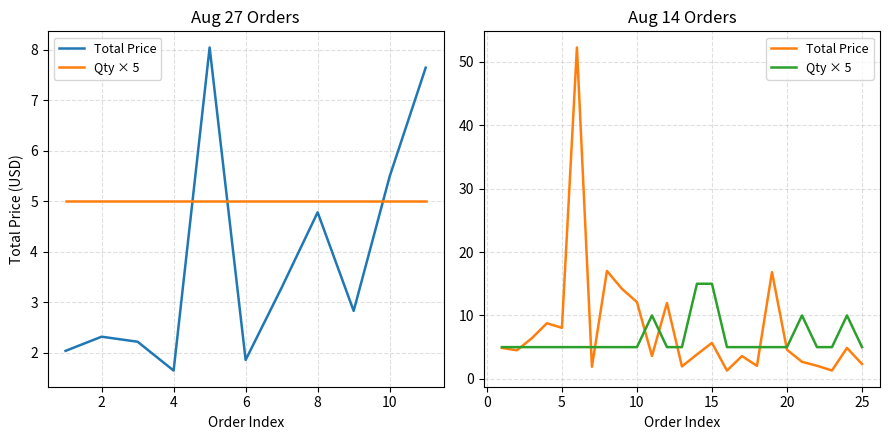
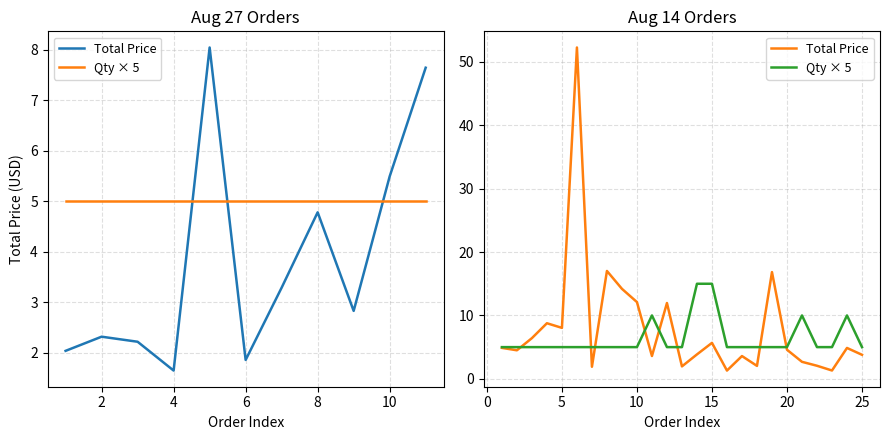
Aug 14 Orders, Total Price, 25: 2 -> 4
